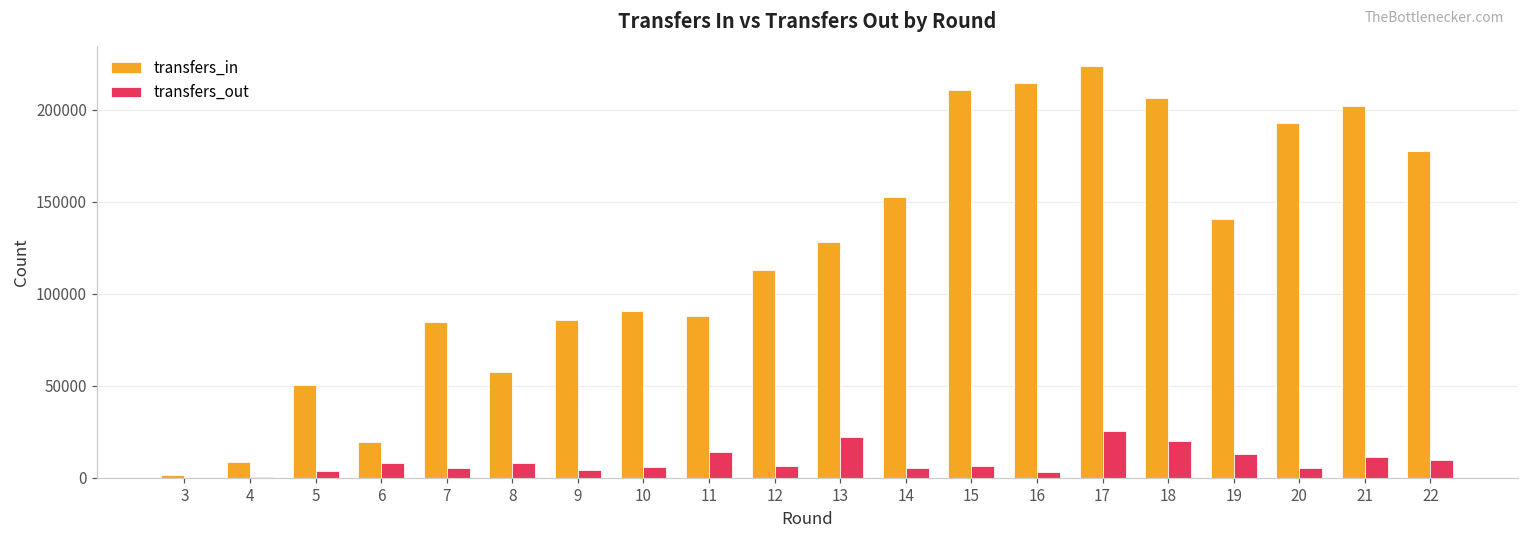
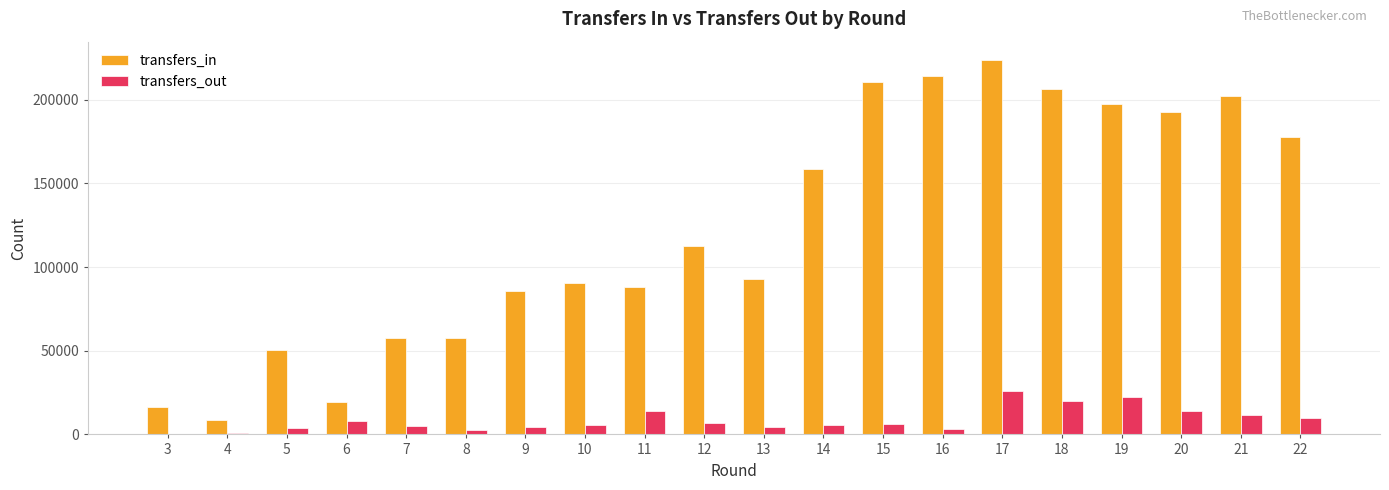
transfers_in, 3: 1000 -> 17000
transfers_in, 7: 85000 -> 58000
transfers_out, 8: 8000 -> 3000
transfers_in, 13: 128000 -> 93000
transfers_out, 13: 22000 -> 5000
transfers_in, 14: 153000 -> 158000
transfers_in, 19: 140000 -> 197000
transfers_out, 19: 13000 -> 22000
transfers_out, 20: 5000 -> 14000
